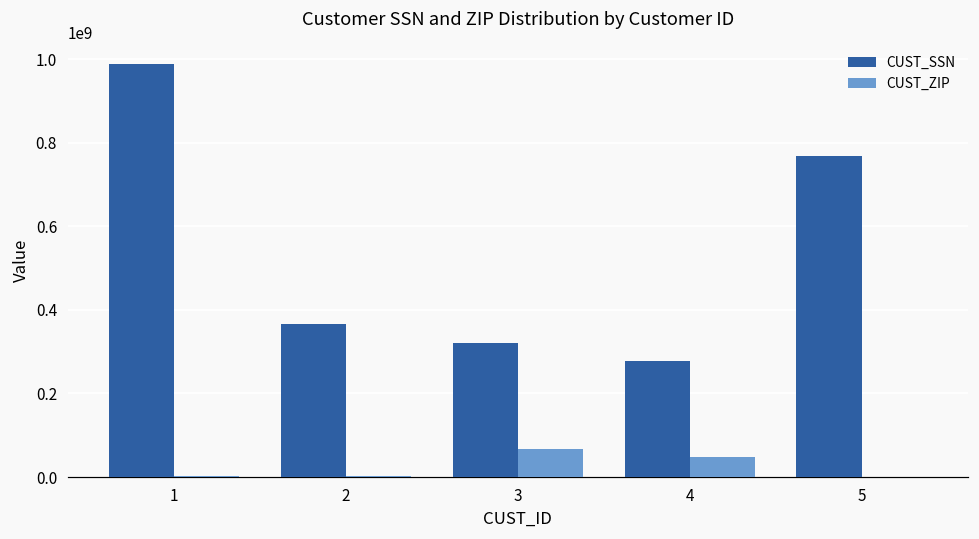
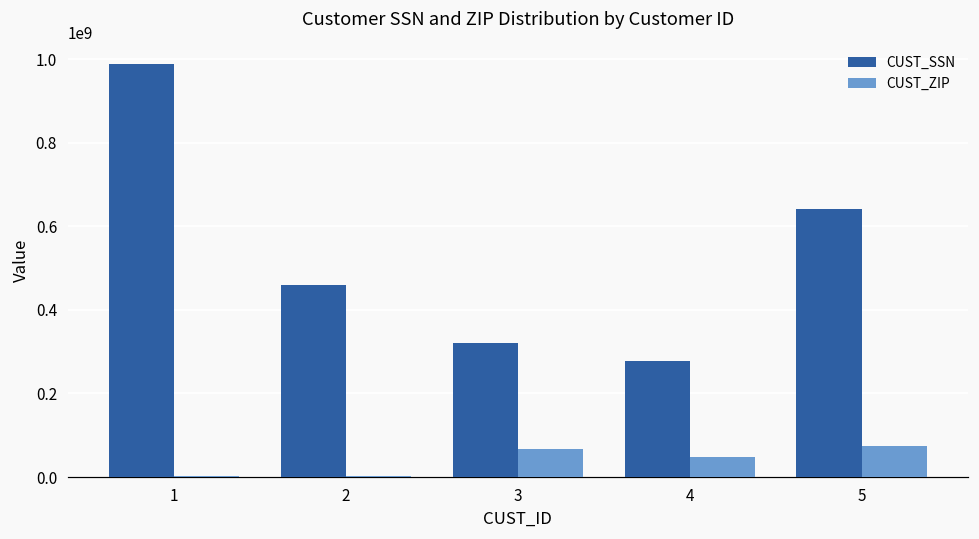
CUST_SSN, 2: 370000000 -> 460000000
CUST_SSN, 5: 770000000 -> 640000000
CUST_ZIP, 5: 0 -> 70000000
